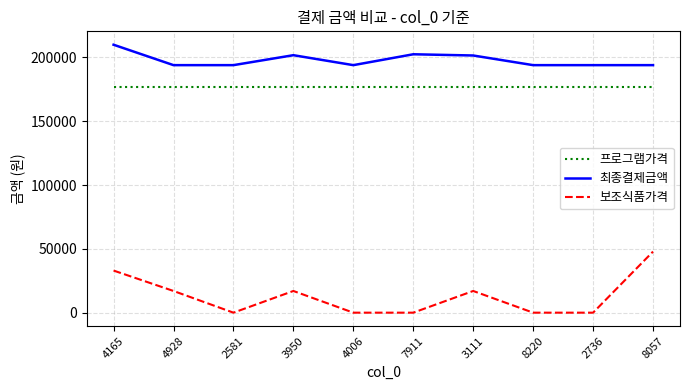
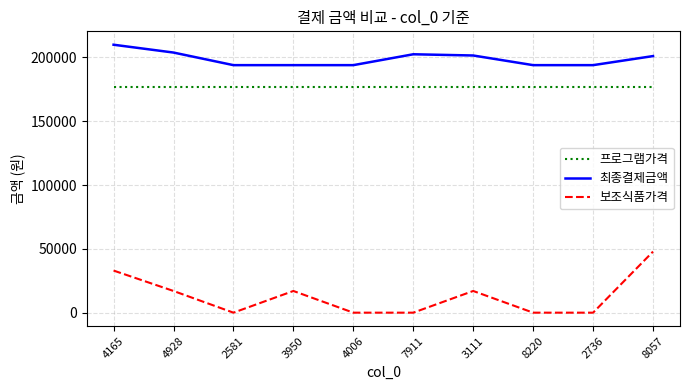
최종결제금액, 4928: 194000 -> 204000
최종결제금액, 3950: 202000 -> 194000
최종결제금액, 8057: 194000 -> 201000
